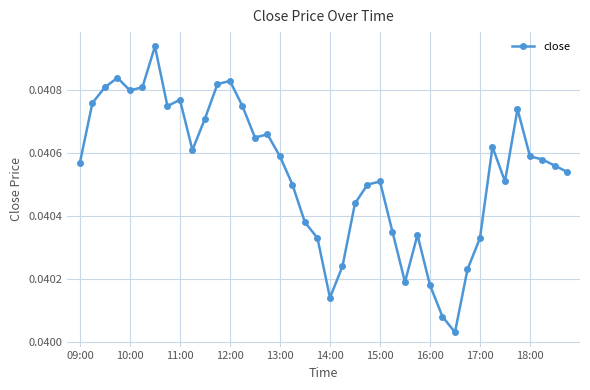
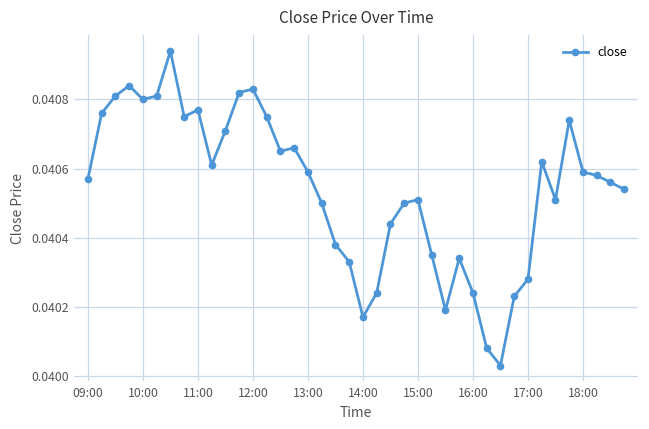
14:00: 0.04014 -> 0.04017
16:00: 0.04018 -> 0.04024
17:00: 0.04033 -> 0.04028
